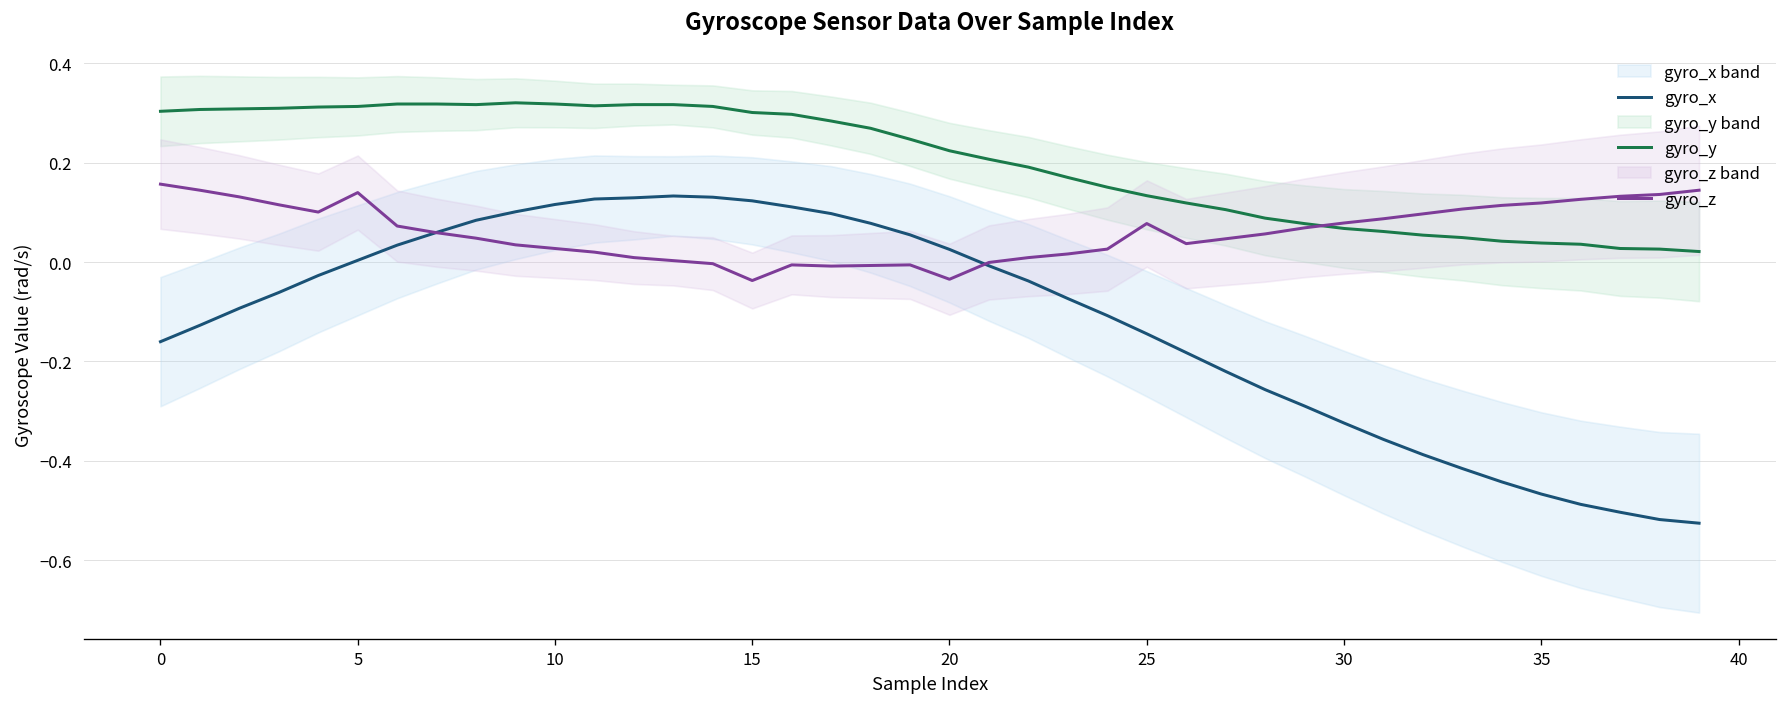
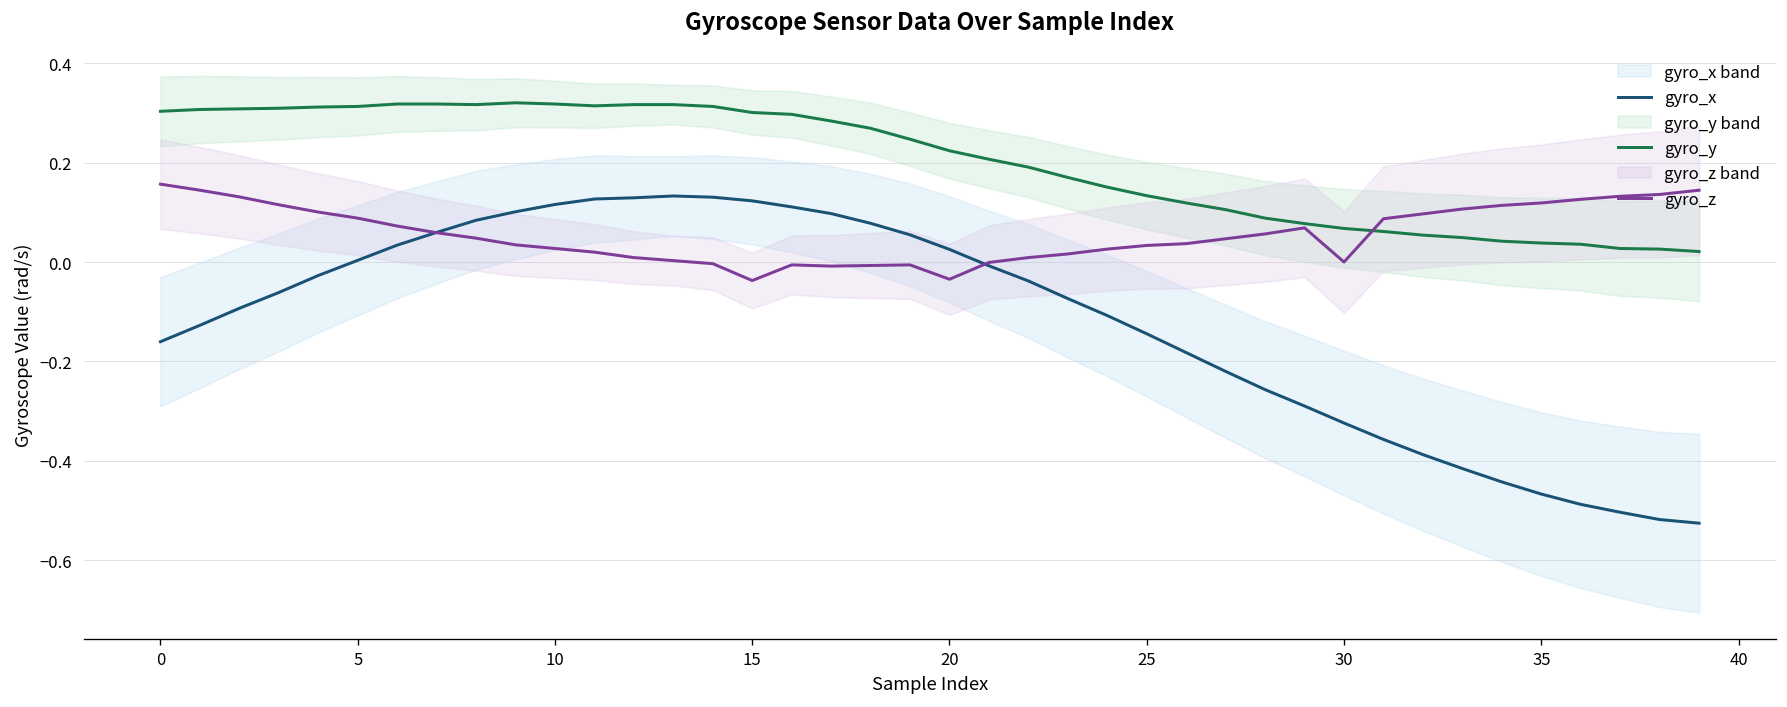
gyro_z, 5: 0.14 -> 0.09
gyro_z, 25: 0.08 -> 0.03
gyro_z, 30: 0.08 -> 0.00
